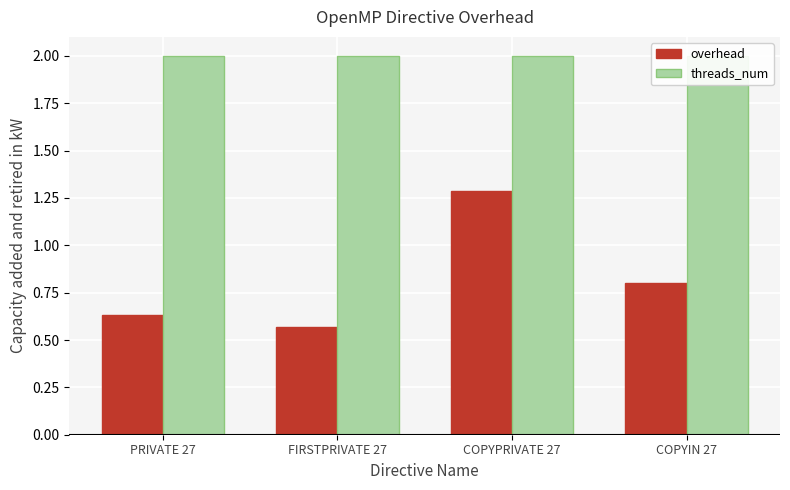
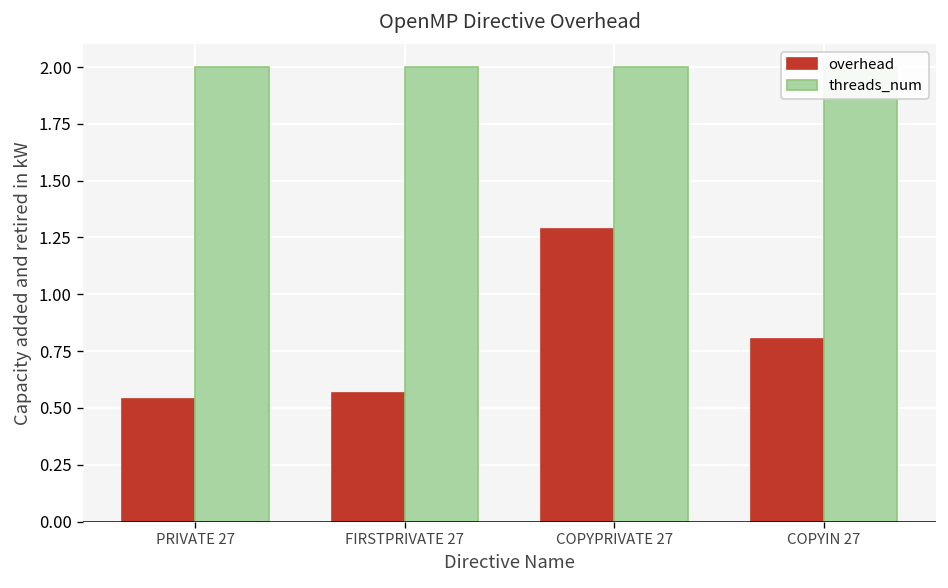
overhead, PRIVATE 27: 0.63 -> 0.54
